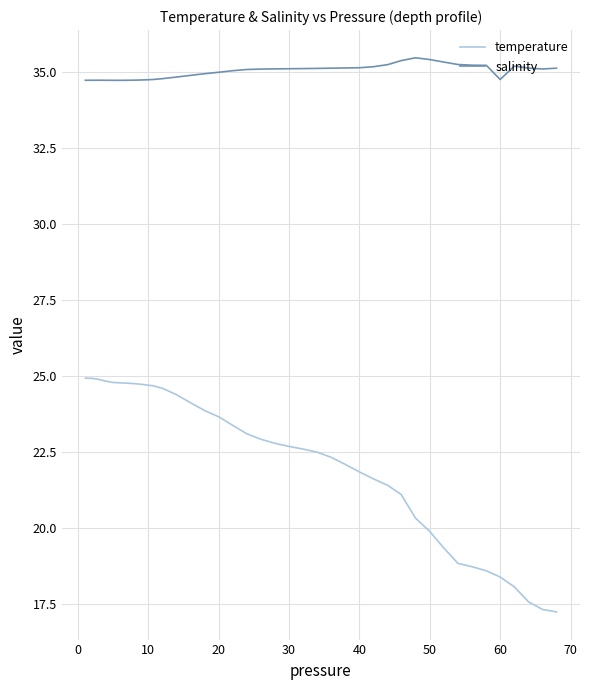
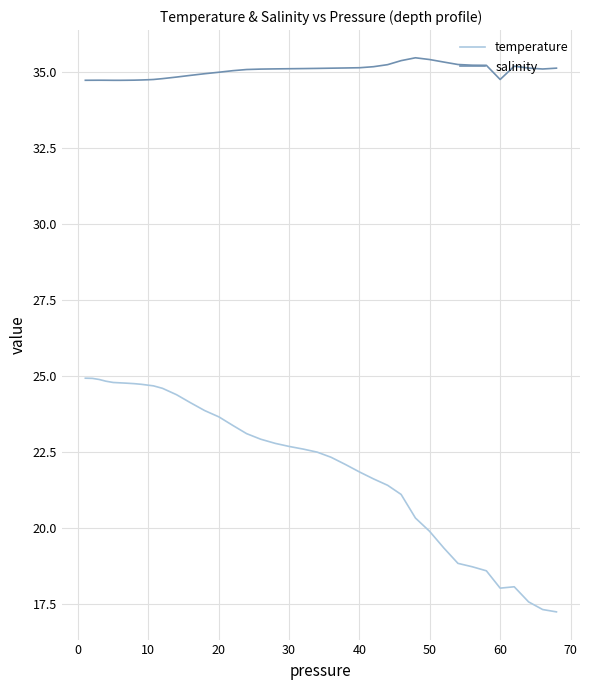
temperature, 60: 18.4 -> 18.0
